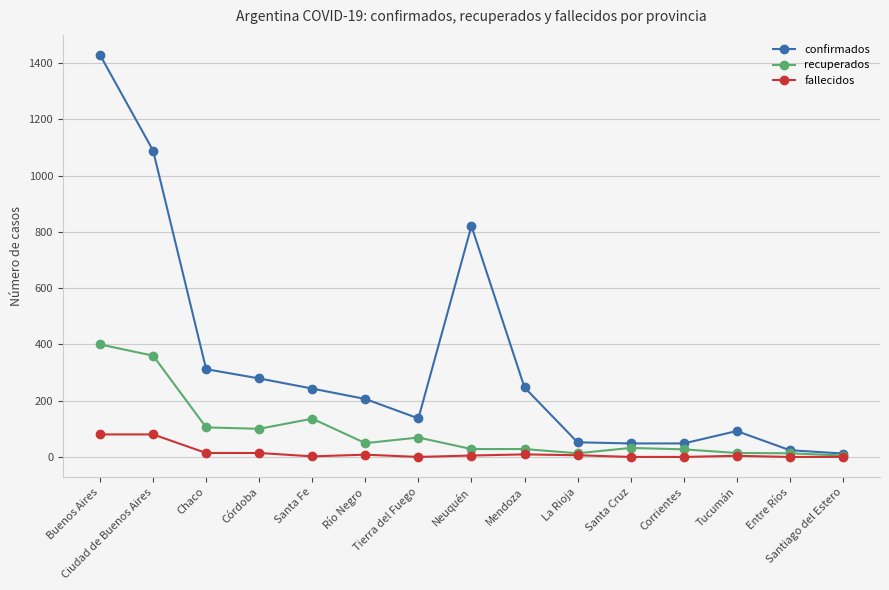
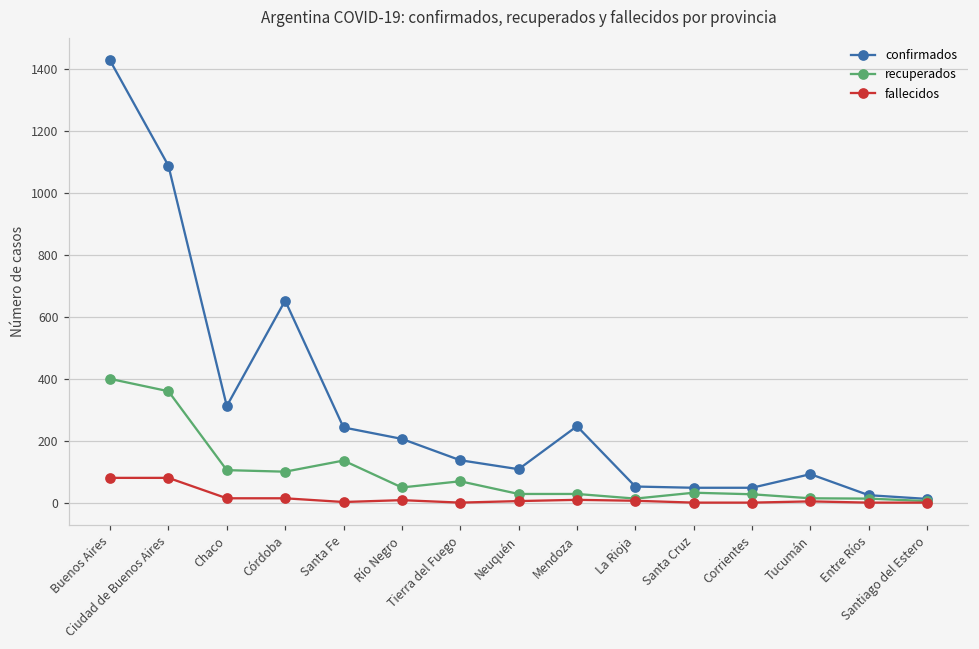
confirmados, Córdoba: 280 -> 650
confirmados, Neuquén: 820 -> 110
